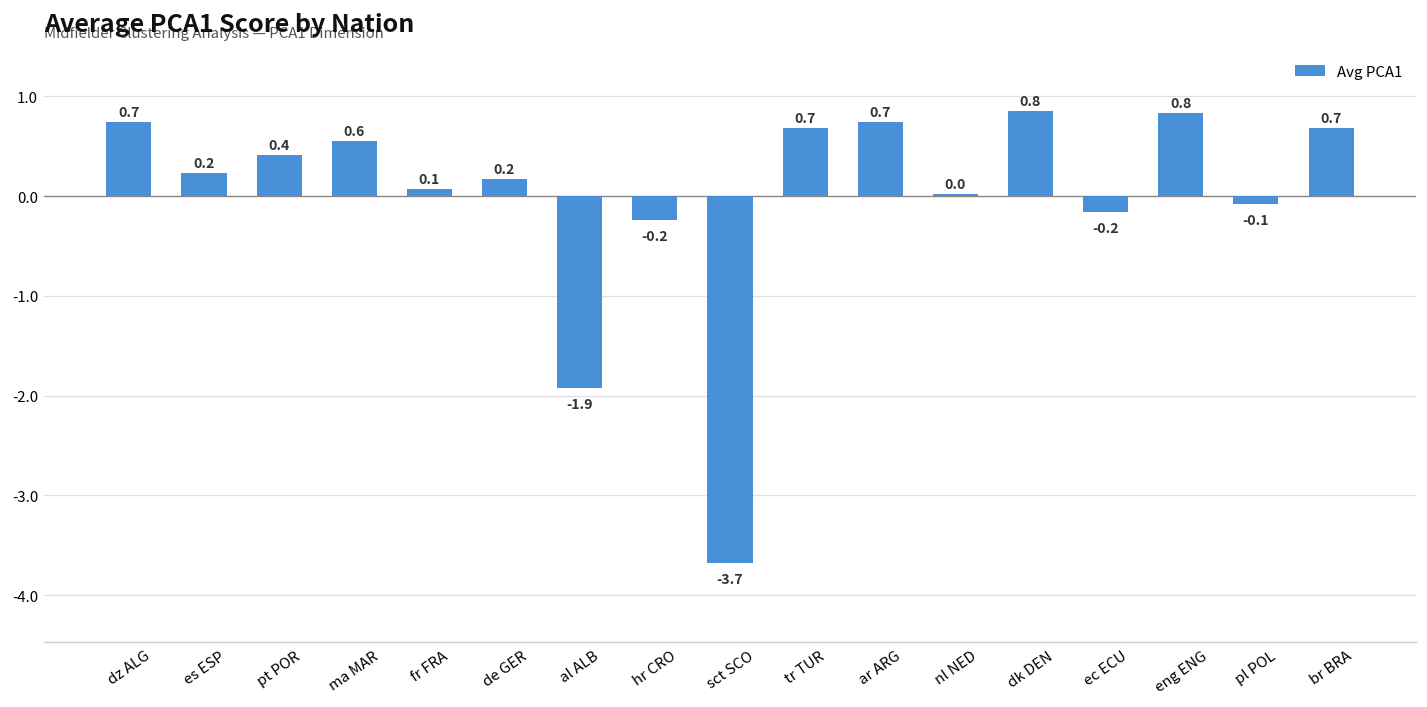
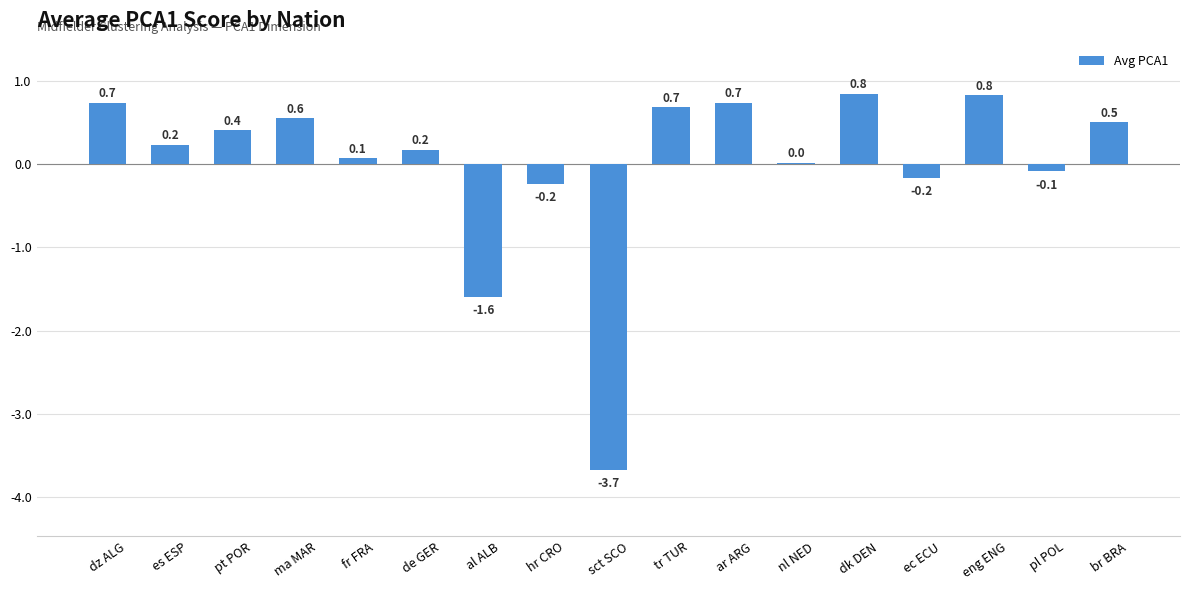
al ALB: -1.9 -> -1.6
br BRA: 0.7 -> 0.5
